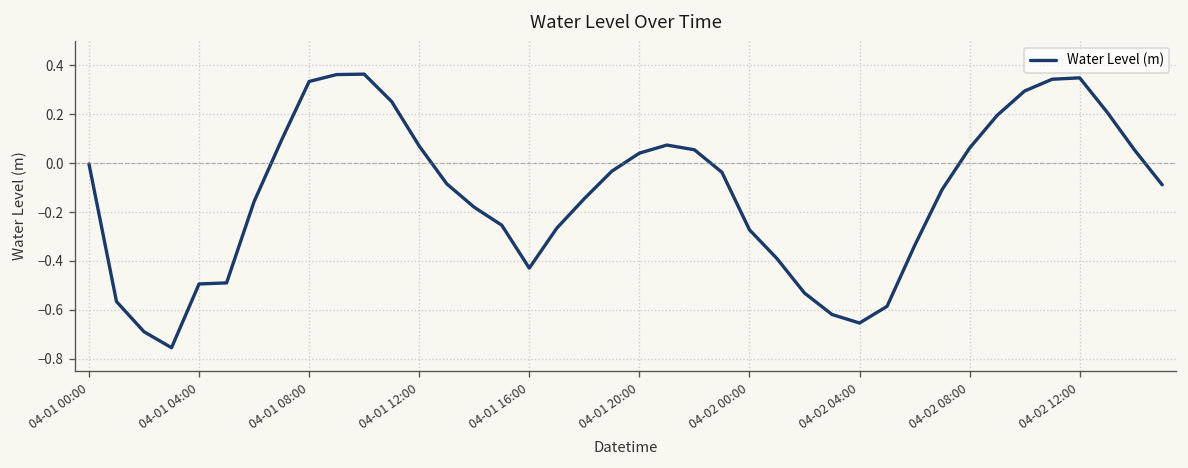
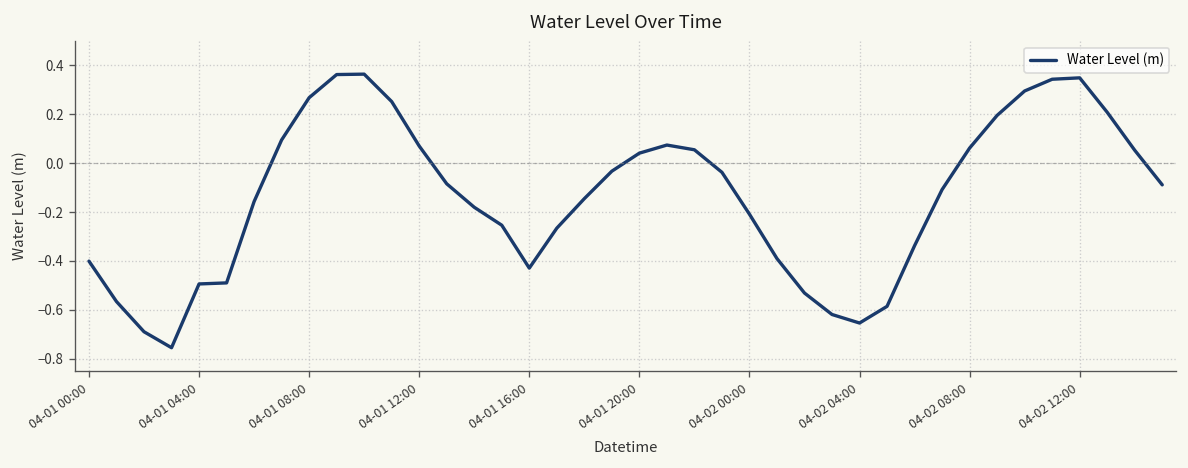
04-01 00:00: 0.00 -> -0.40
04-01 08:00: 0.33 -> 0.27
04-02 00:00: -0.27 -> -0.21
